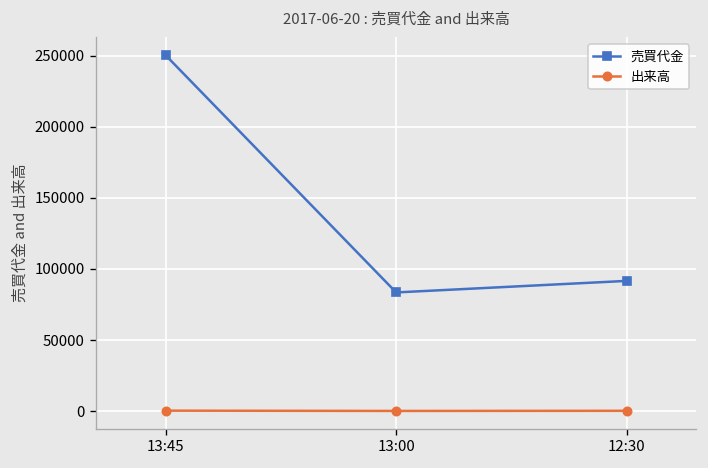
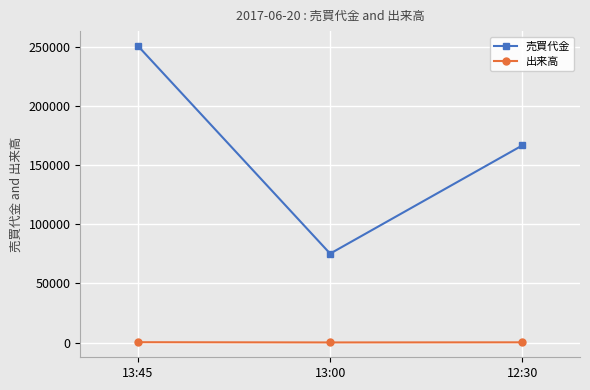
売買代金, 13:00: 84000 -> 75000
売買代金, 12:30: 92000 -> 167000
